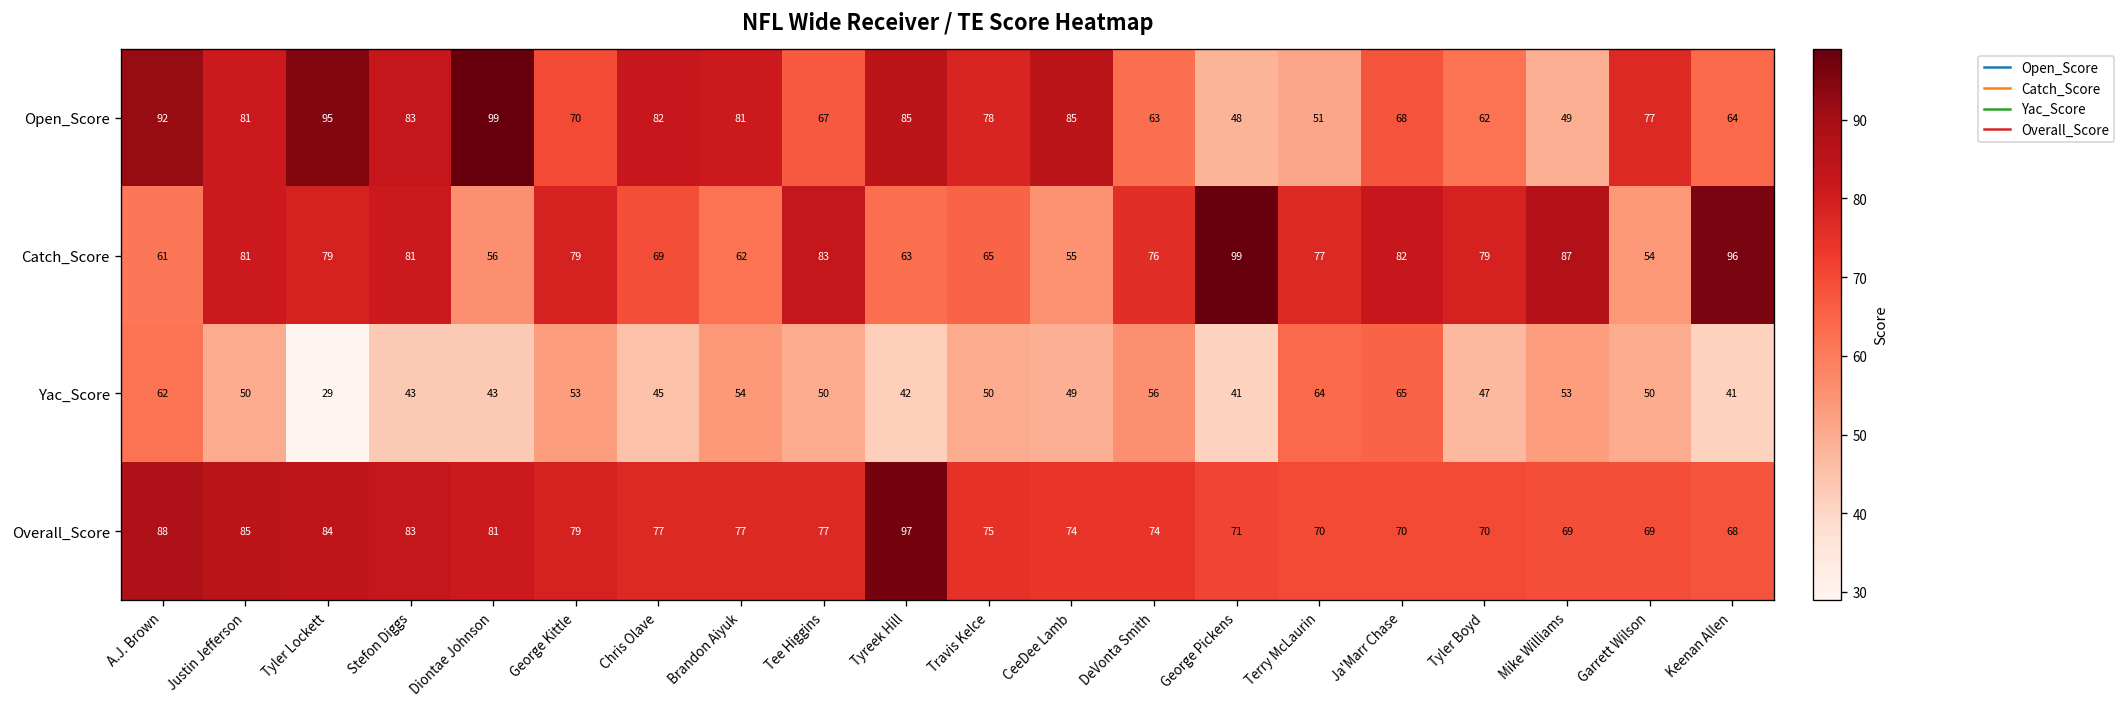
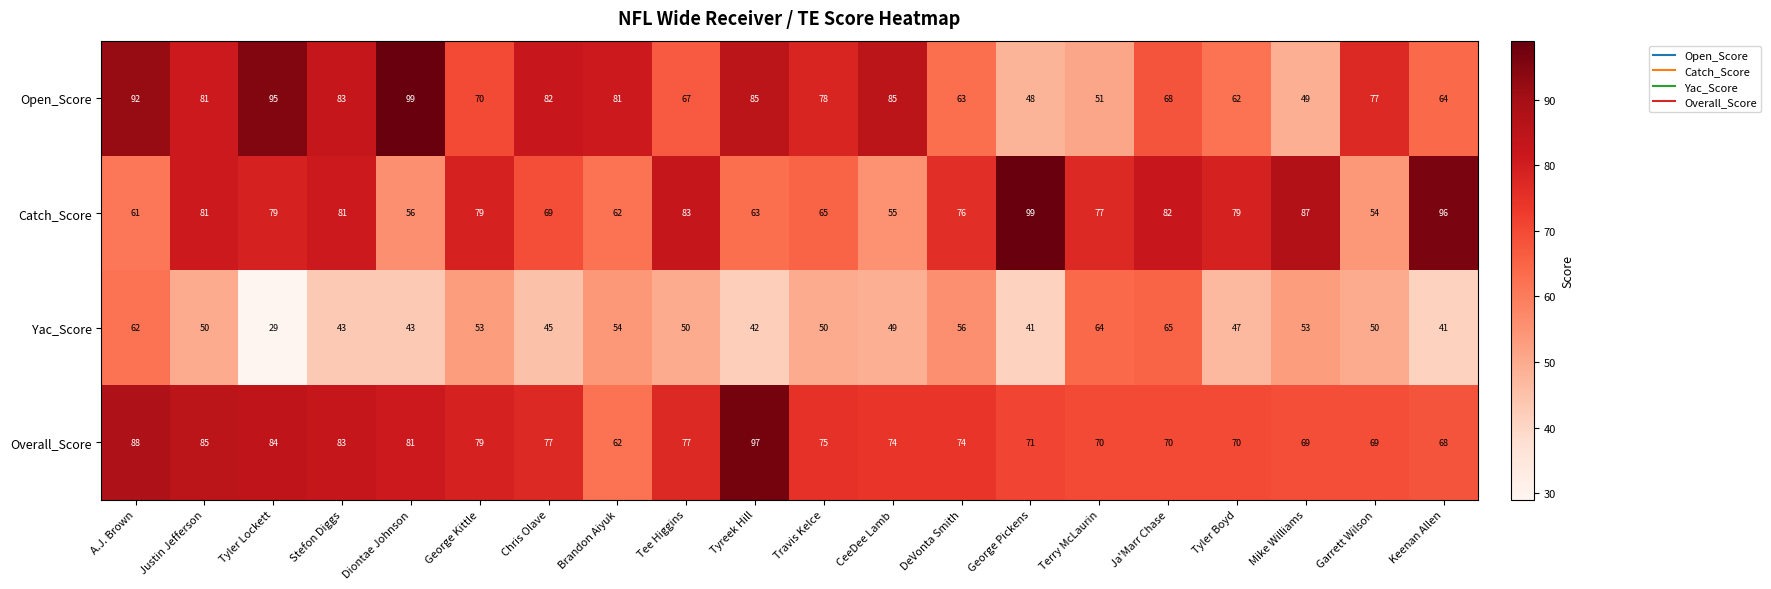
Overall_Score, Brandon Aiyuk: 77 -> 62
